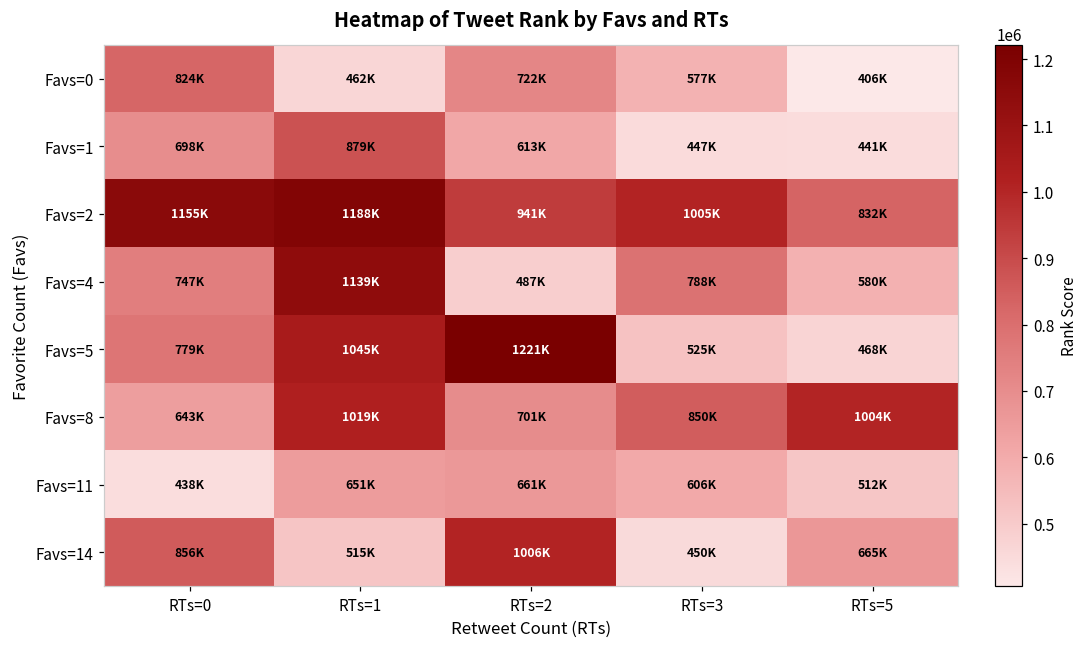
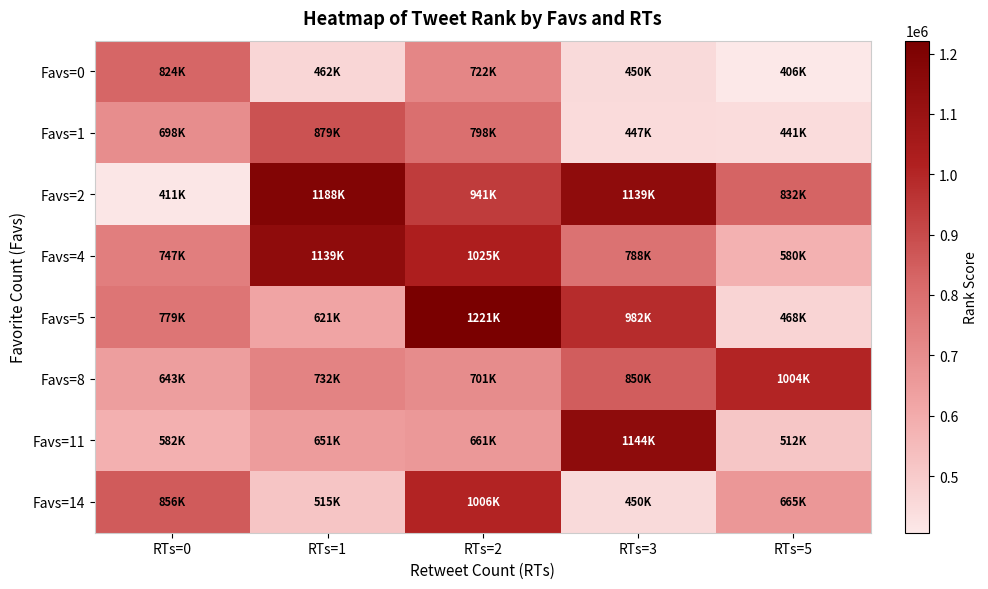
Favs=0, RTs=3: 577K -> 450K
Favs=1, RTs=2: 613K -> 798K
Favs=2, RTs=0: 1155K -> 411K
Favs=2, RTs=3: 1005K -> 1139K
Favs=4, RTs=2: 487K -> 1025K
Favs=5, RTs=1: 1045K -> 621K
Favs=5, RTs=3: 525K -> 982K
Favs=8, RTs=1: 1019K -> 732K
Favs=11, RTs=0: 438K -> 582K
Favs=11, RTs=3: 606K -> 1144K
